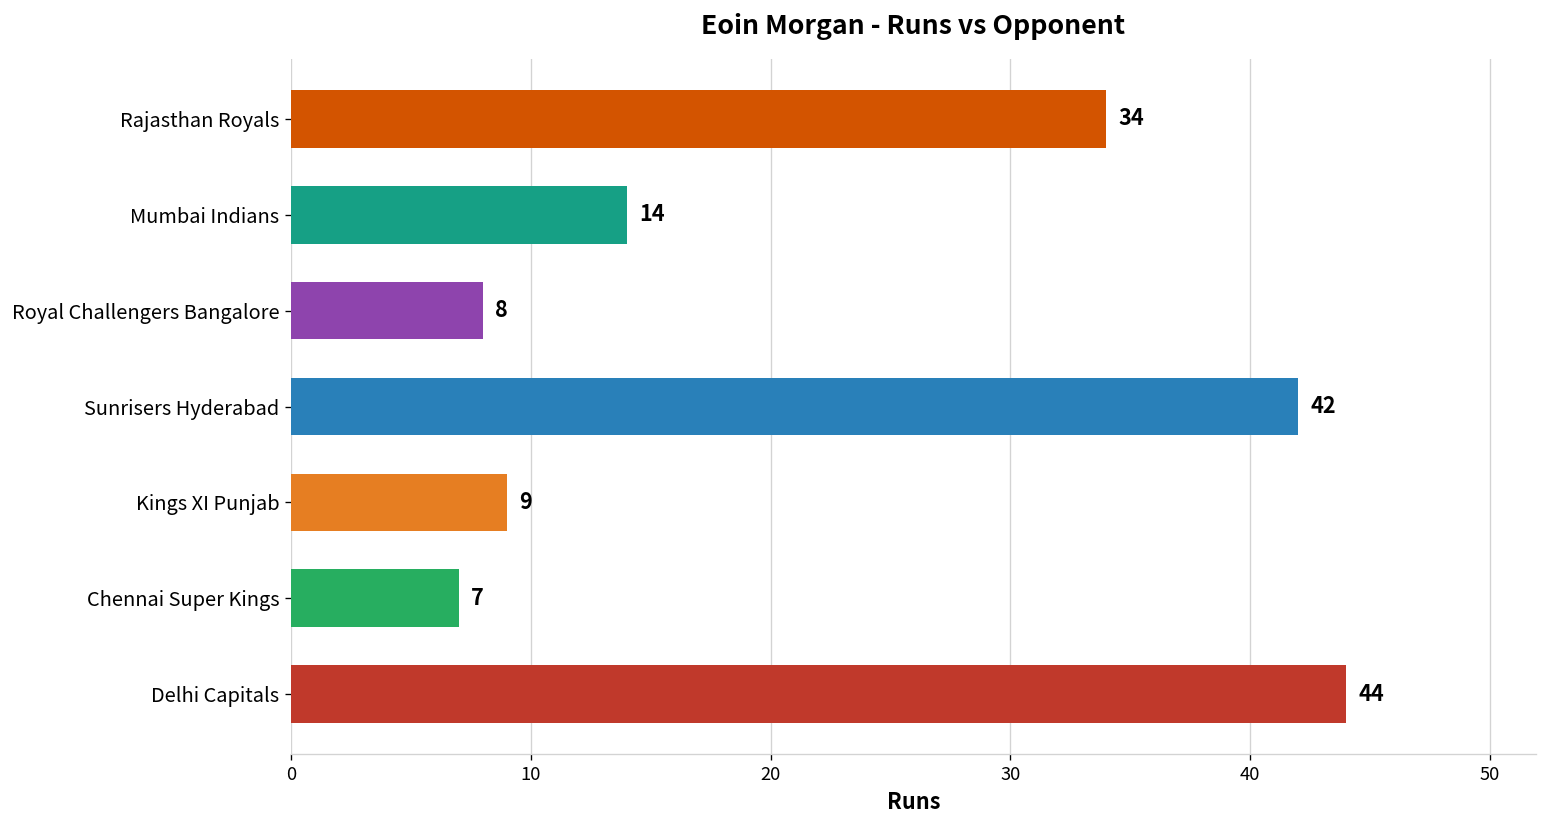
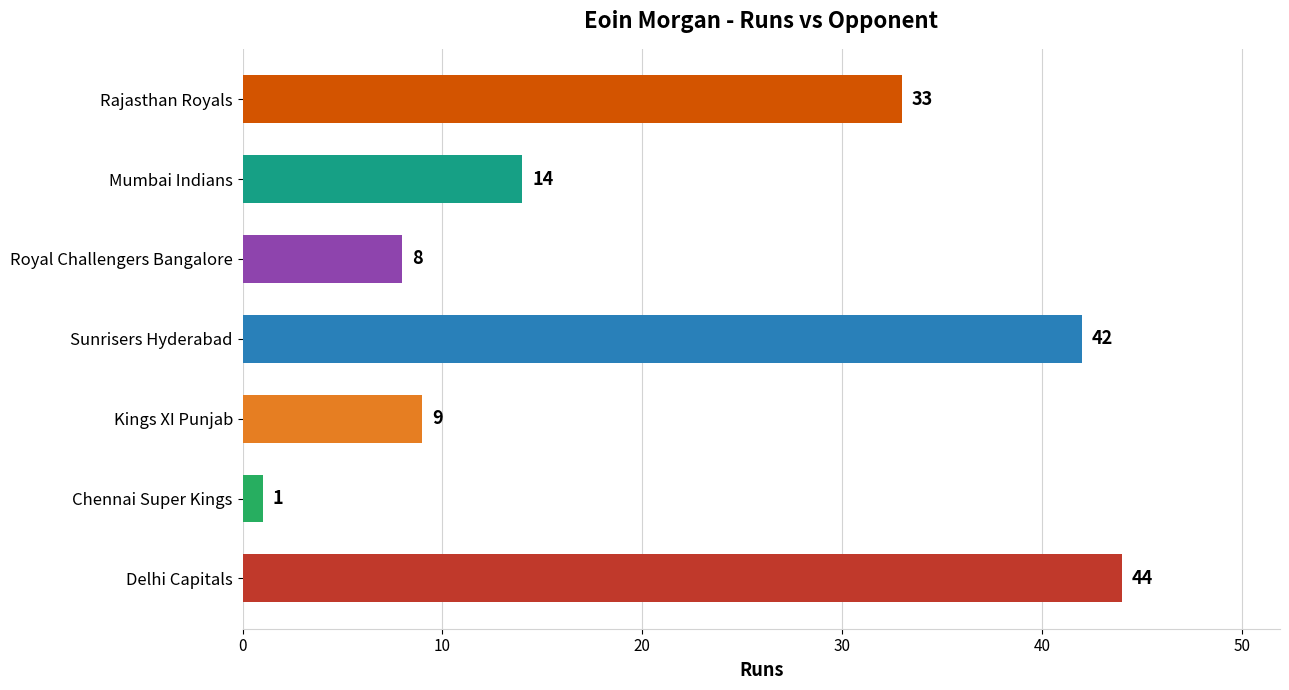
Rajasthan Royals: 34 -> 33
Chennai Super Kings: 7 -> 1
